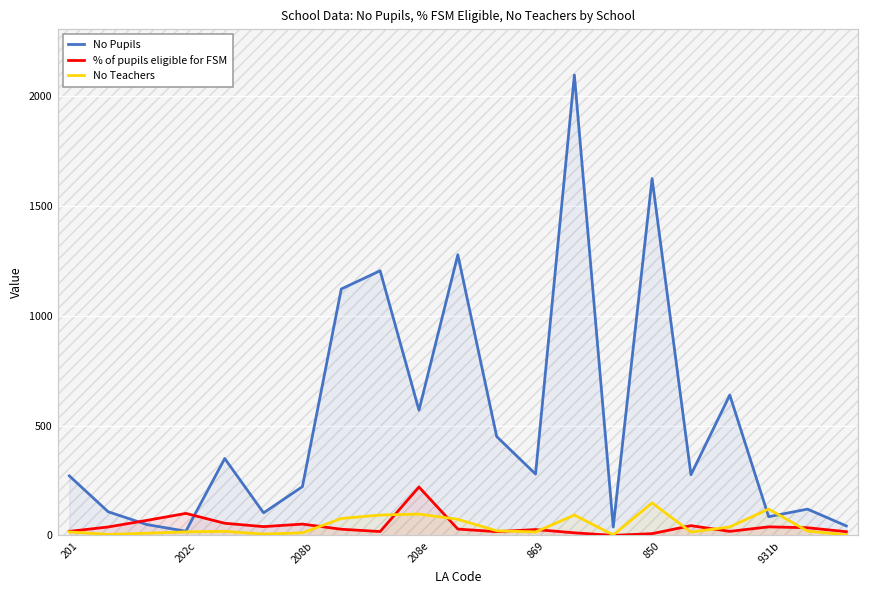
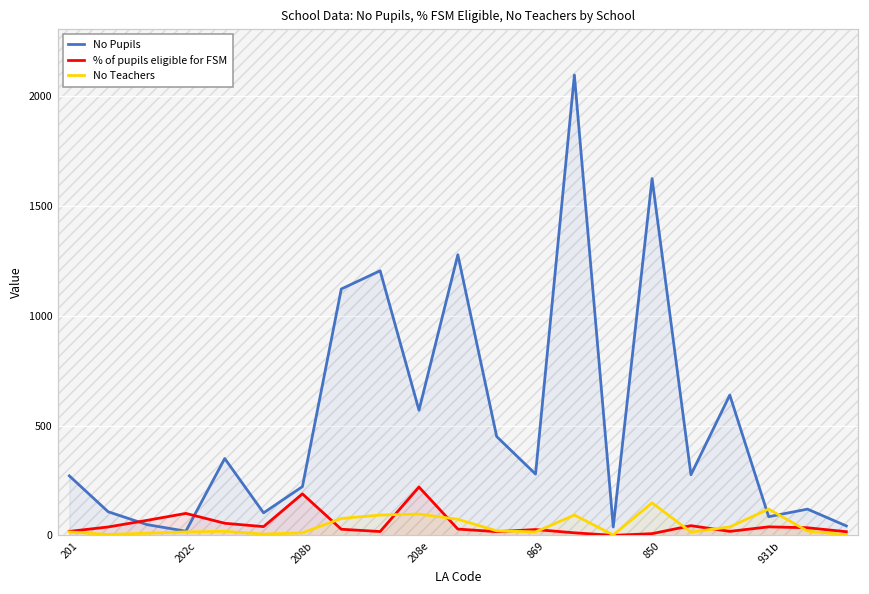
% of pupils eligible for FSM, 208b: 50 -> 190
